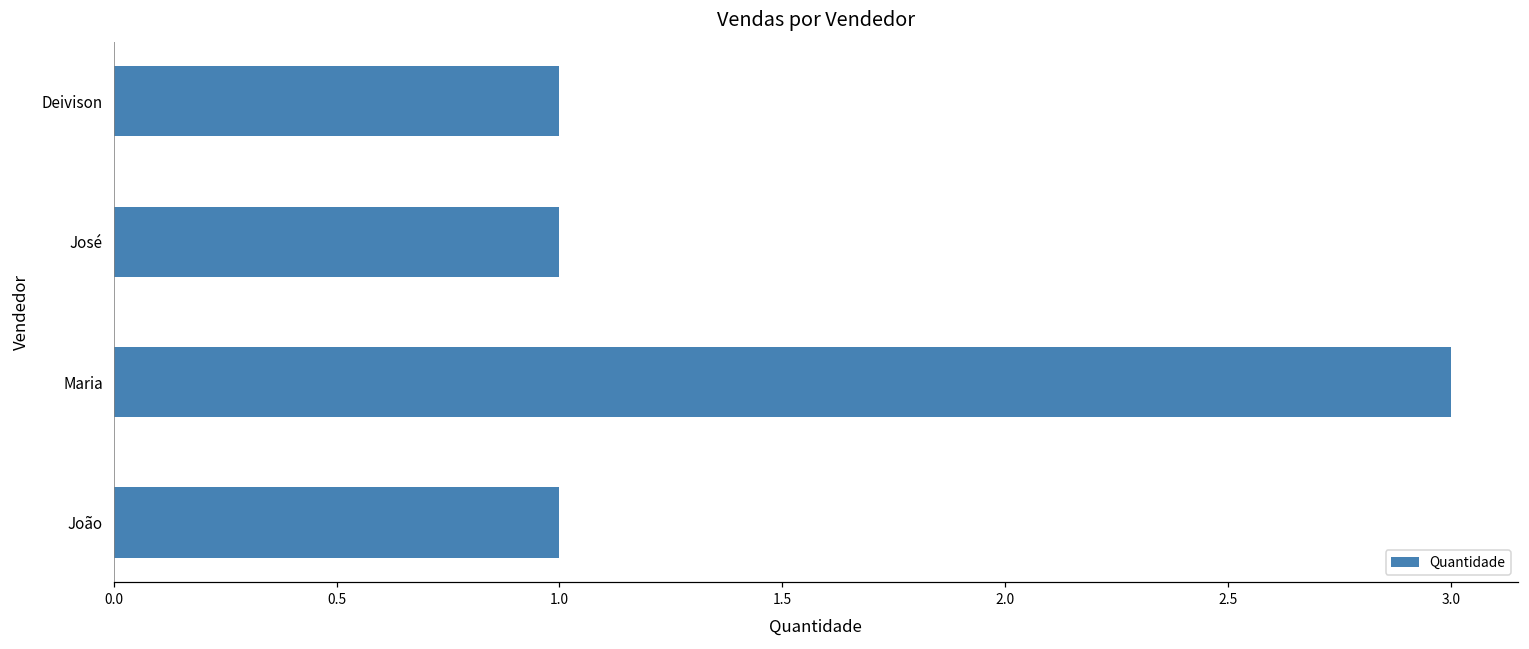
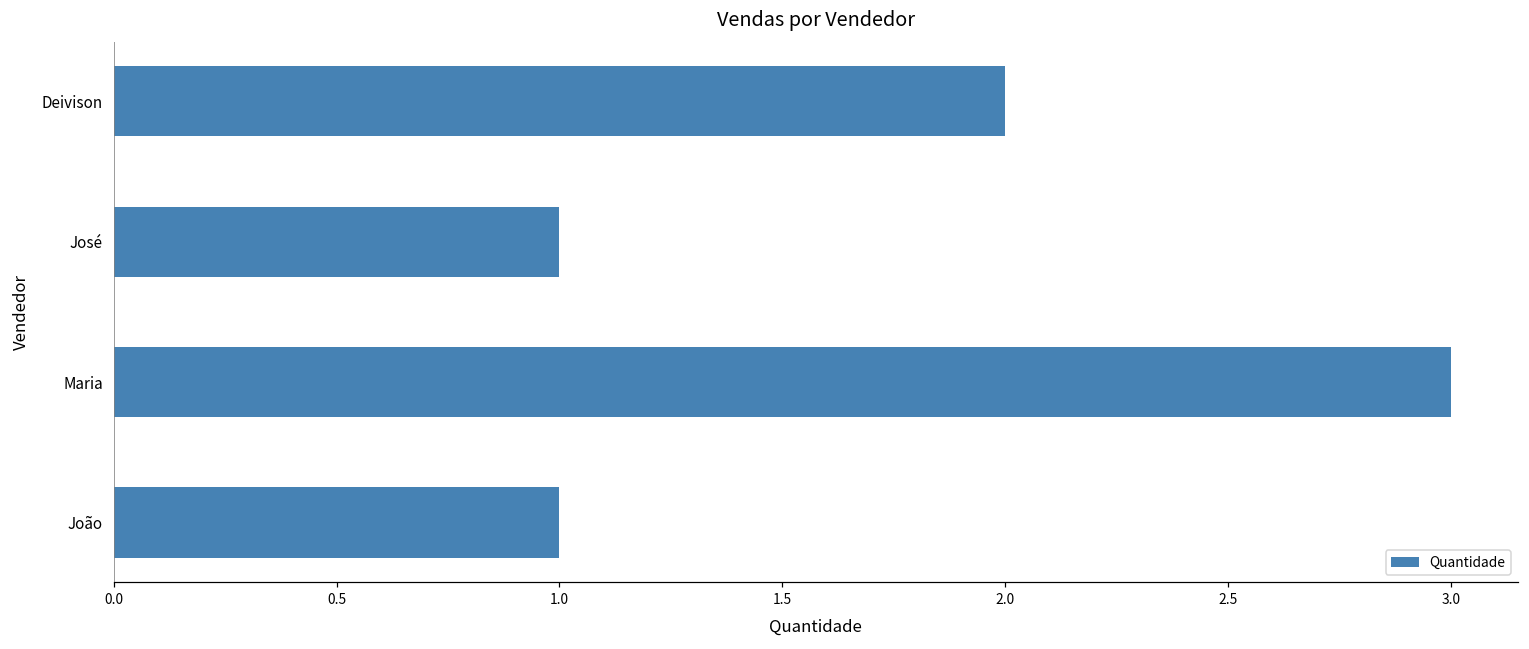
Deivison: 1 -> 2
